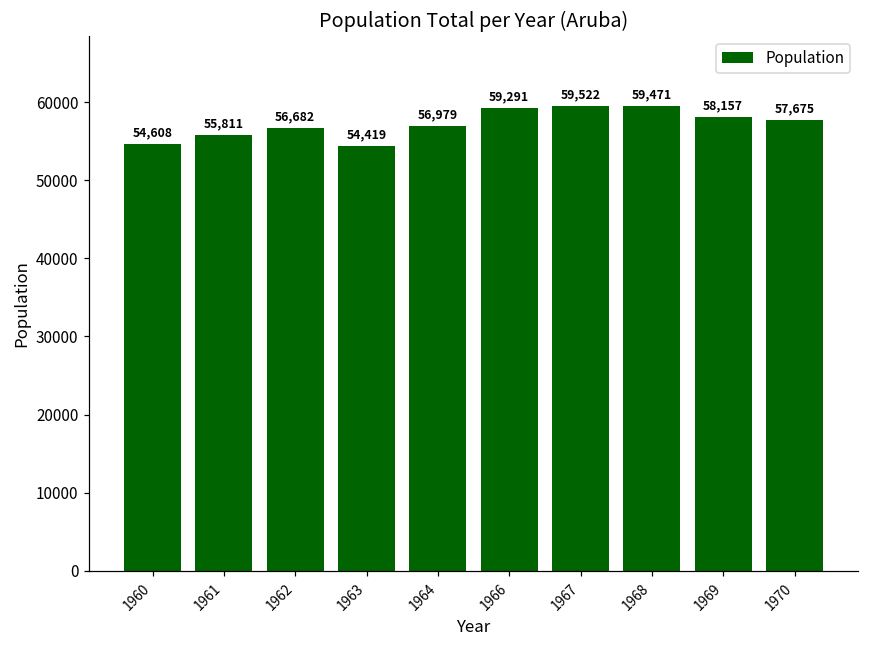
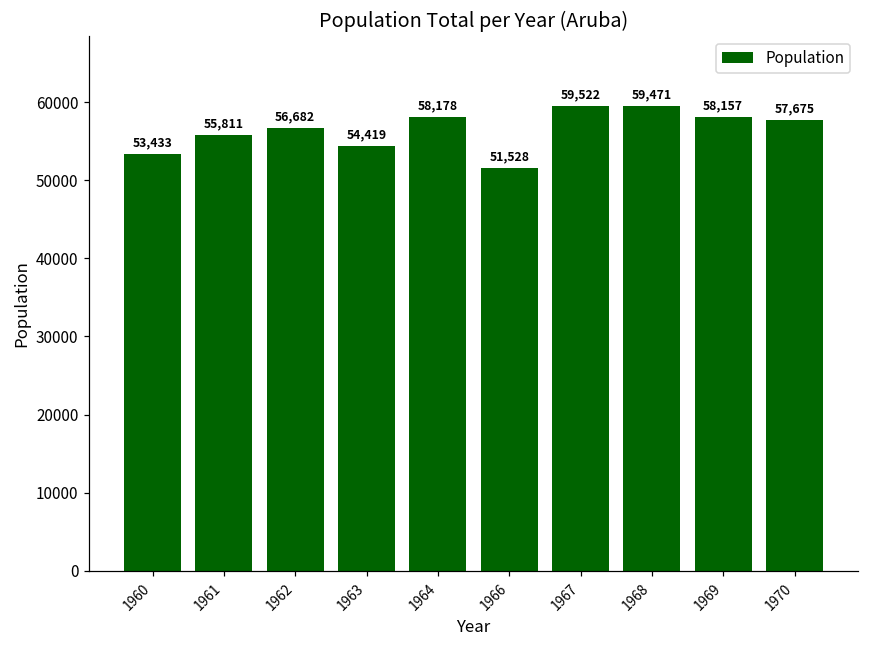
1960: 54,608 -> 53,433
1964: 56,979 -> 58,178
1966: 59,291 -> 51,528
